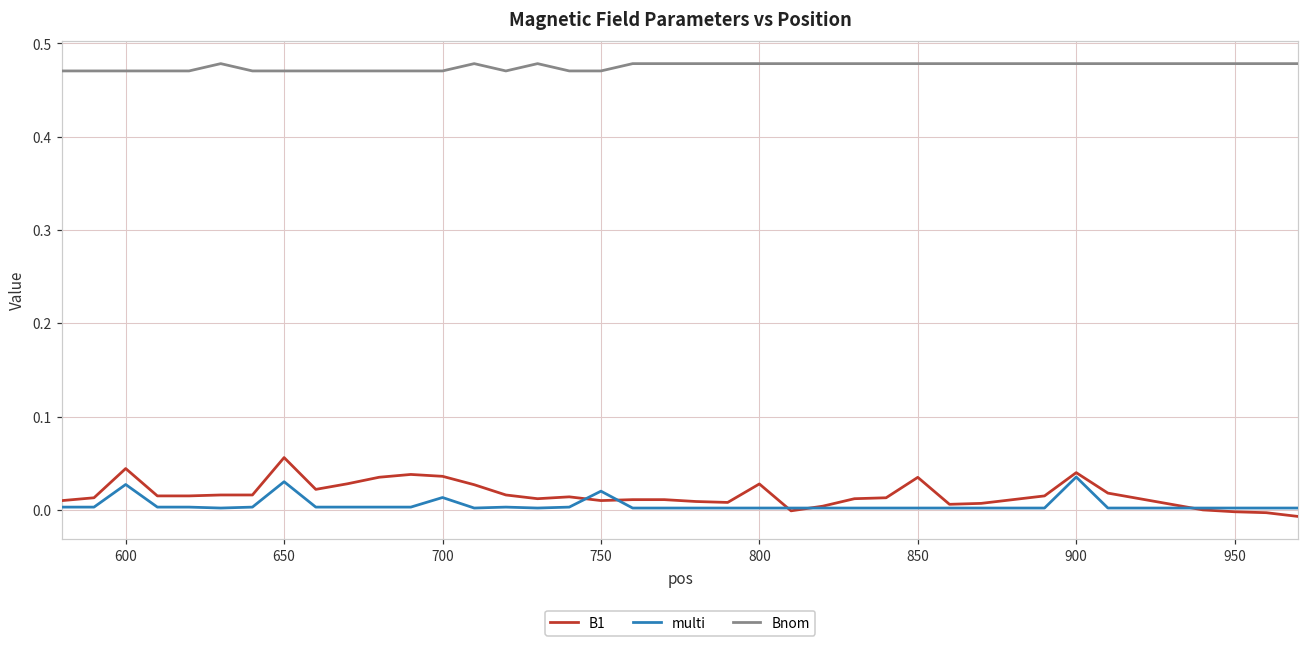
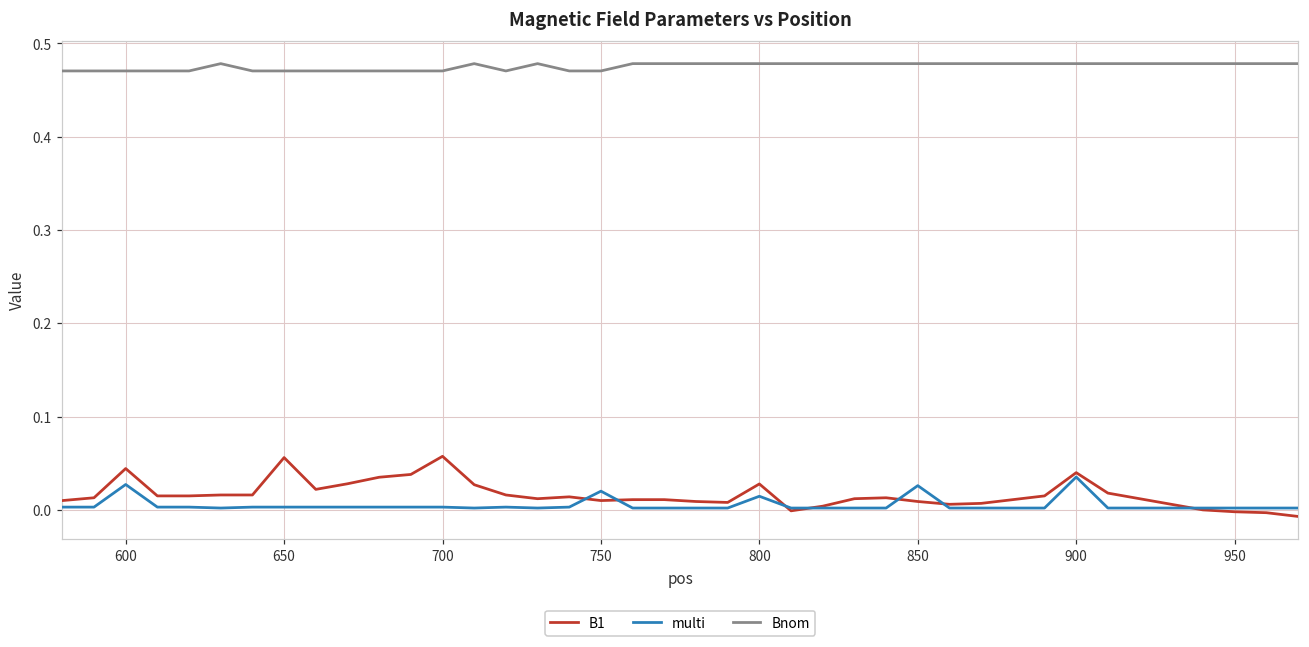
multi, 650: 0.03 -> 0.00
B1, 700: 0.04 -> 0.06
multi, 700: 0.01 -> 0.00
multi, 800: 0.00 -> 0.01
B1, 850: 0.03 -> 0.01
multi, 850: 0.00 -> 0.03
